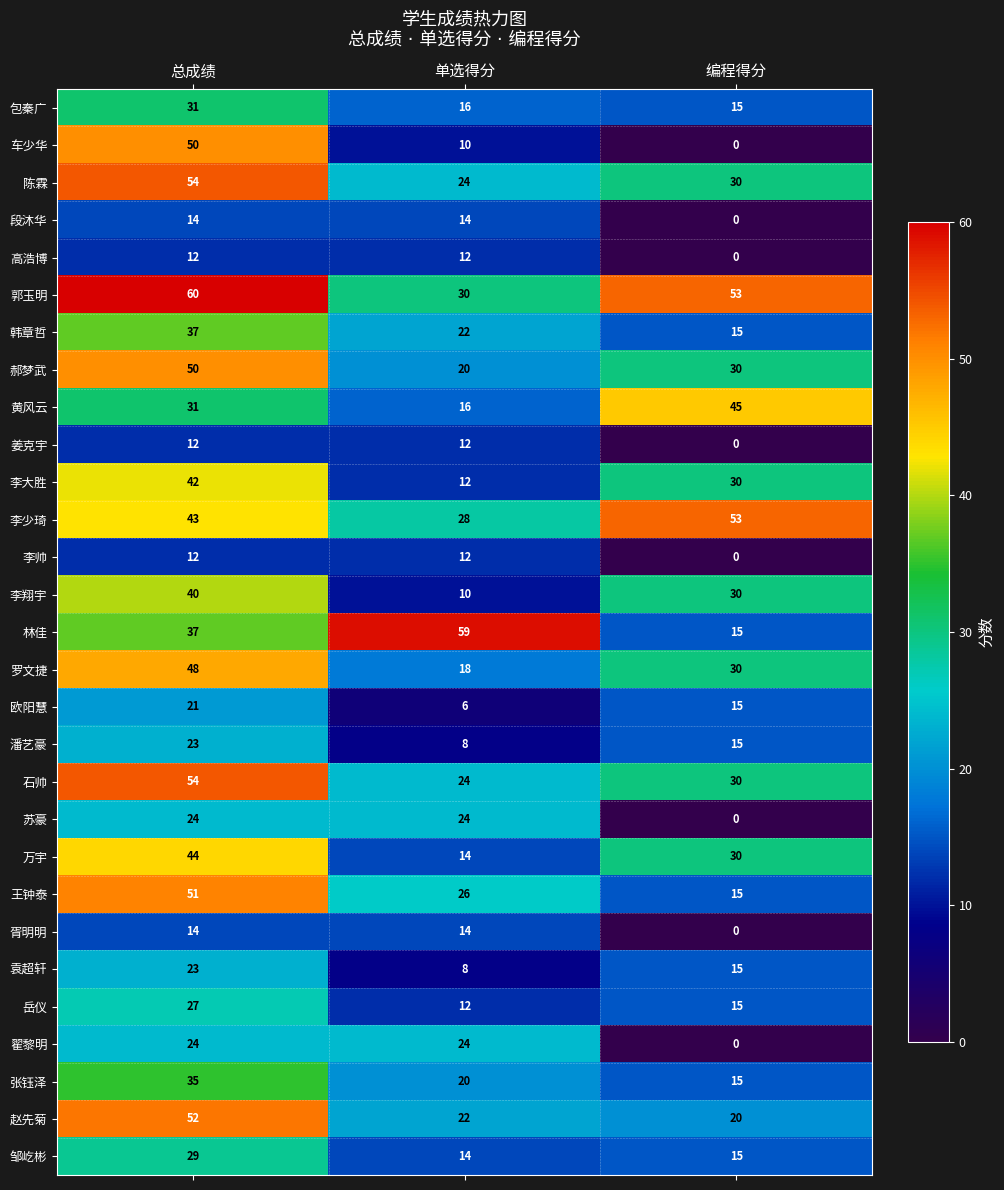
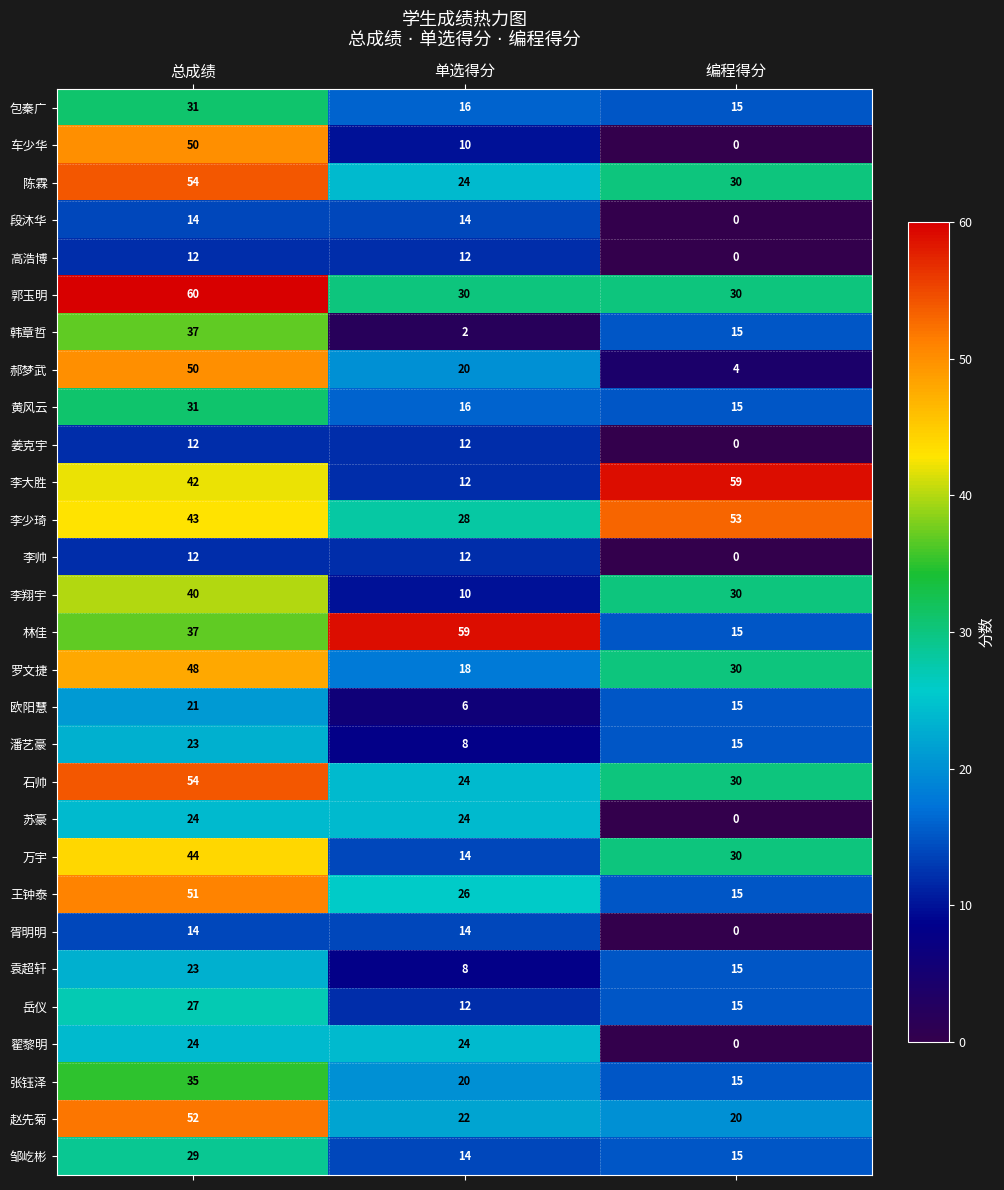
郭玉明, 编程得分: 53 -> 30
韩章哲, 单选得分: 22 -> 2
郝梦武, 编程得分: 30 -> 4
黄风云, 编程得分: 45 -> 15
李大胜, 编程得分: 30 -> 59
